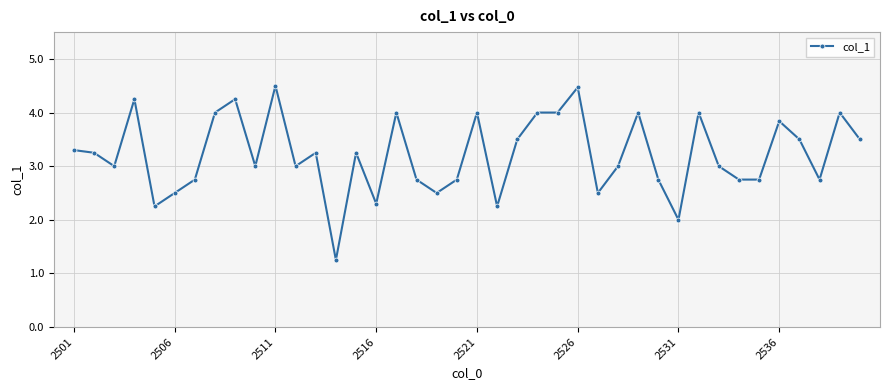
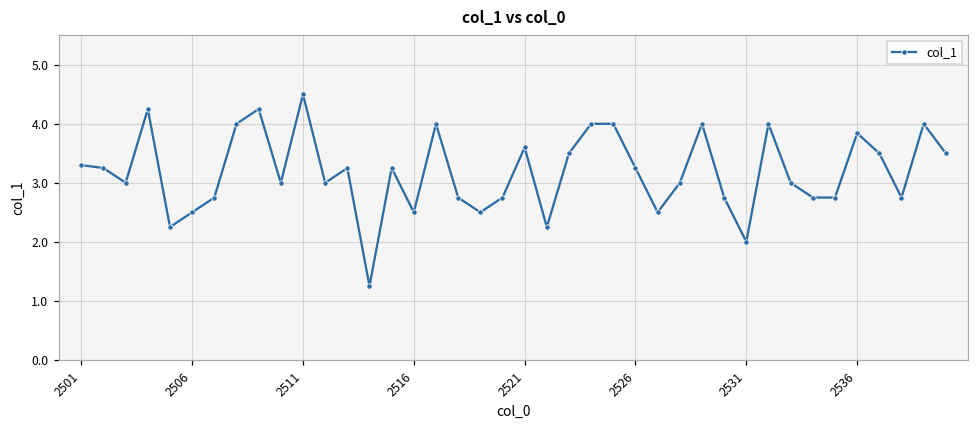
2516: 2.3 -> 2.5
2521: 4.0 -> 3.6
2526: 4.5 -> 3.3
